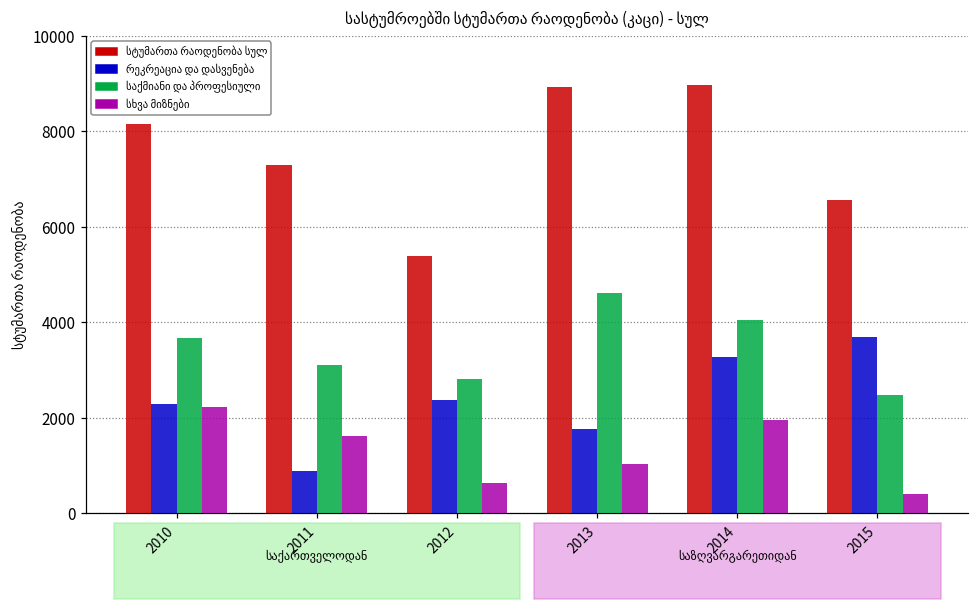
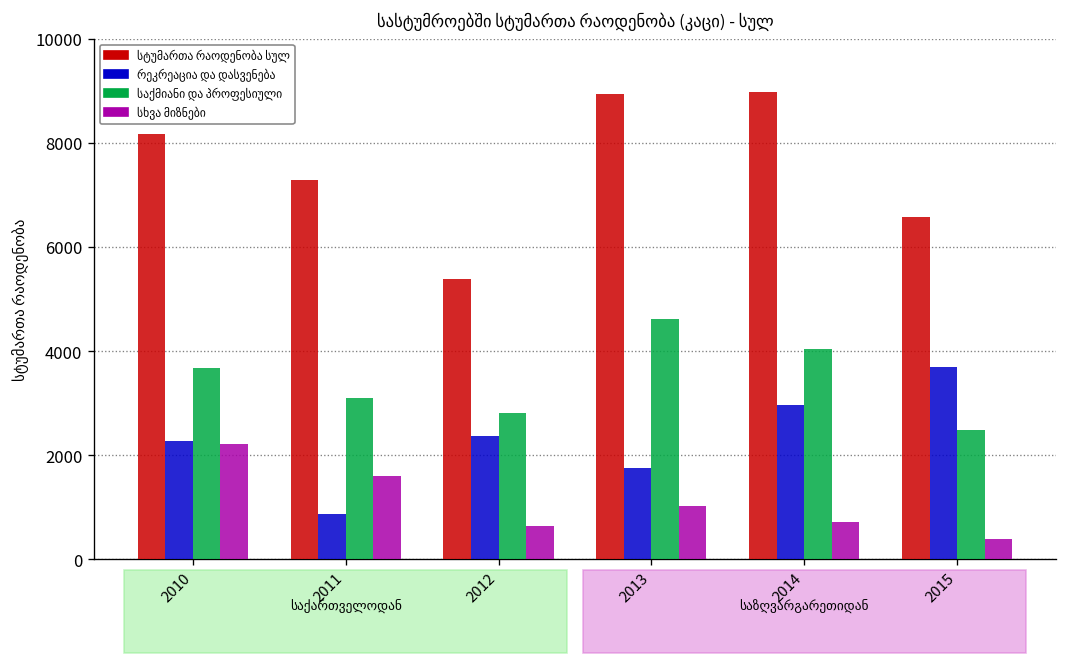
რეკრეაცია და დასვენება, 2014: 3300 -> 3000
სხვა მიზნები, 2014: 2000 -> 700
